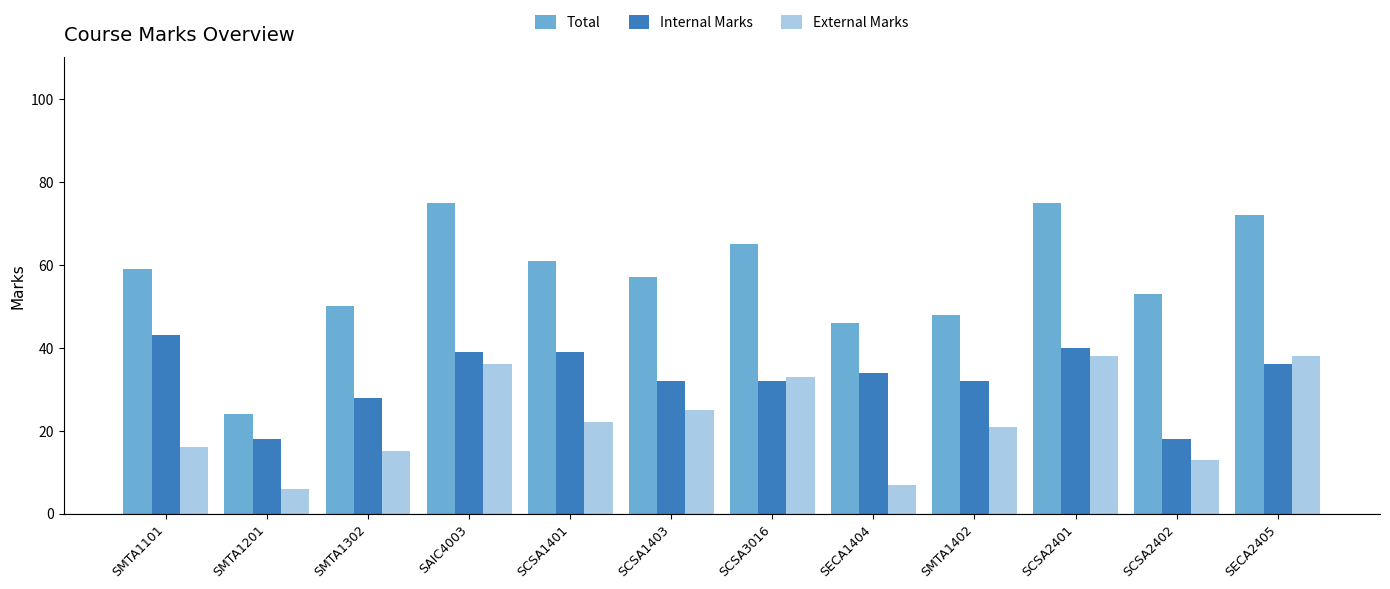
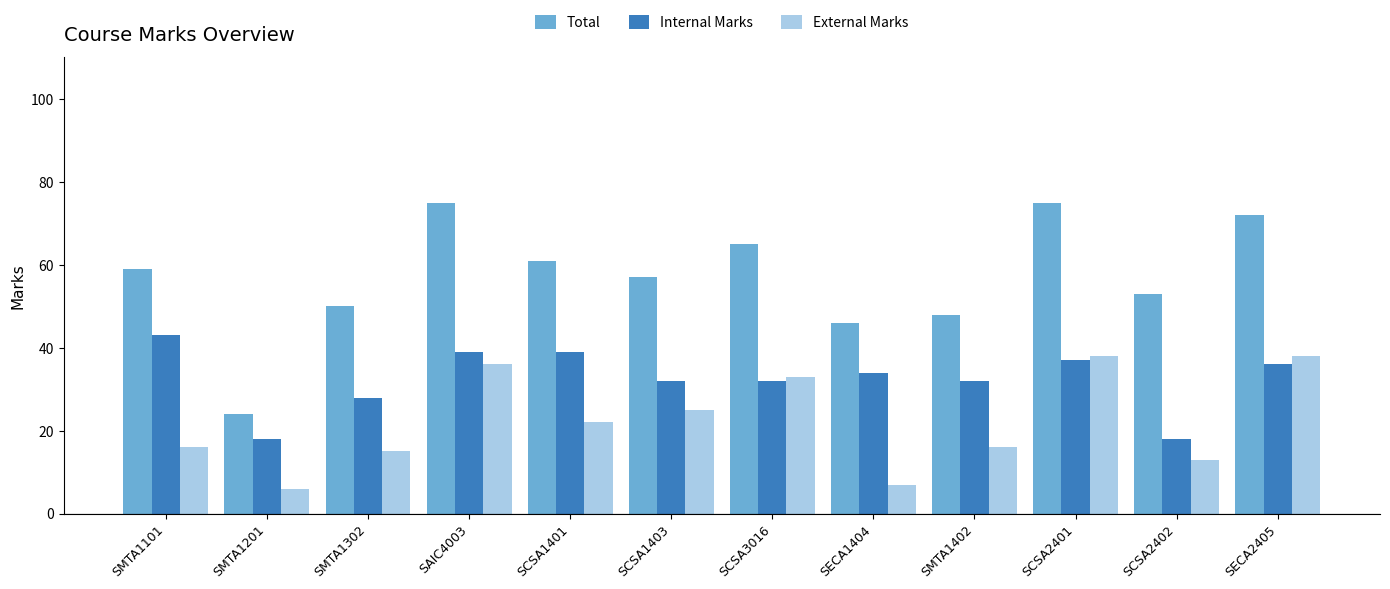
External Marks, SMTA1402: 21 -> 16
Internal Marks, SCSA2401: 40 -> 37
